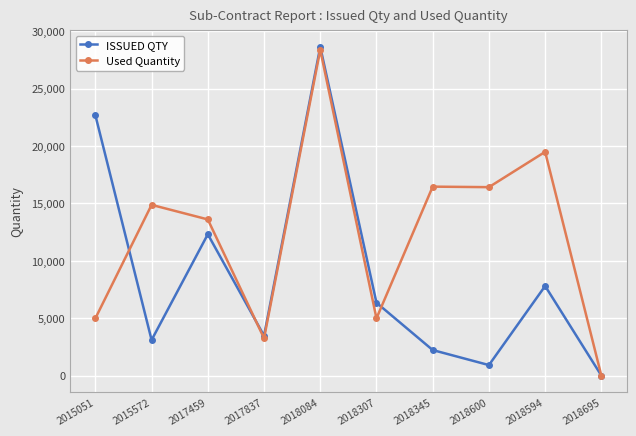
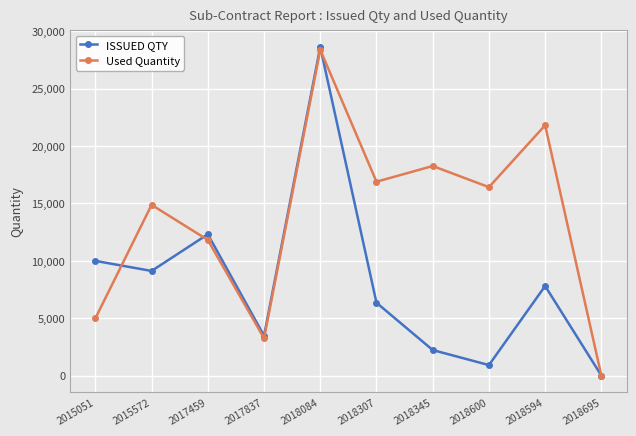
ISSUED QTY, 2015051: 22,700 -> 10,000
ISSUED QTY, 2015572: 3,100 -> 9,100
Used Quantity, 2017459: 13,600 -> 11,800
Used Quantity, 2018307: 5,000 -> 16,900
Used Quantity, 2018345: 16,500 -> 18,300
Used Quantity, 2018594: 19,500 -> 21,800
